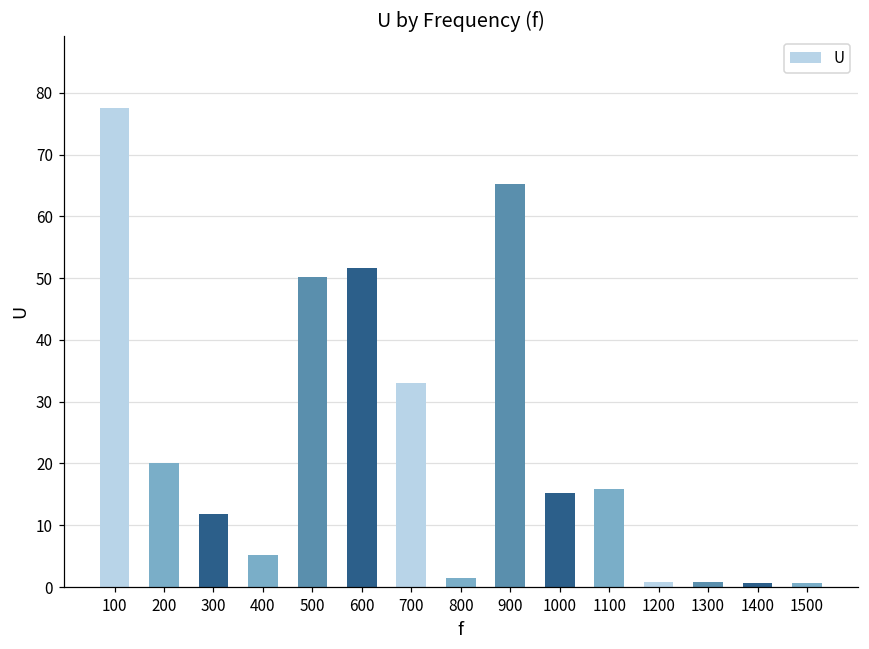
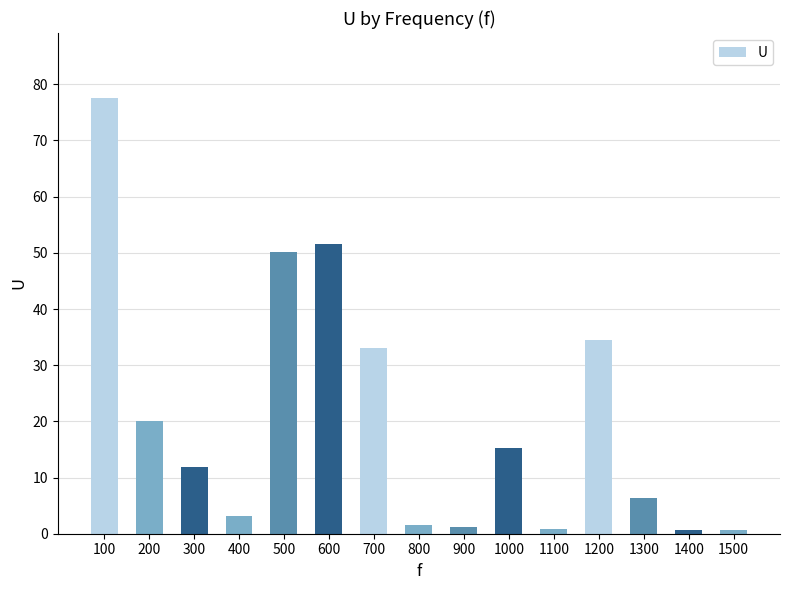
400: 5 -> 3
900: 65 -> 1
1100: 16 -> 1
1200: 1 -> 35
1300: 1 -> 6
